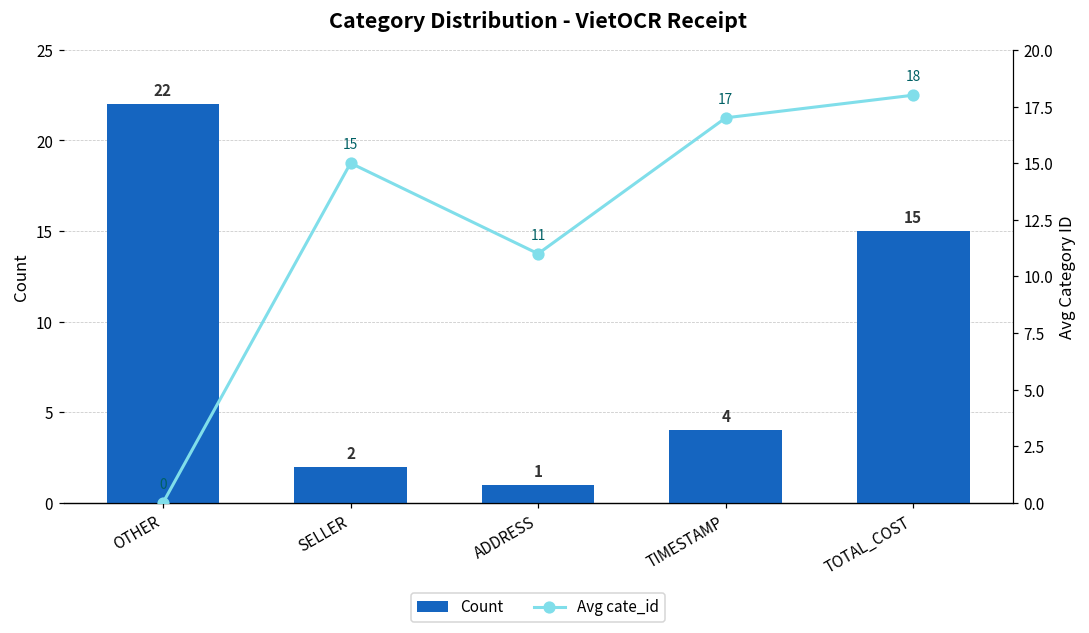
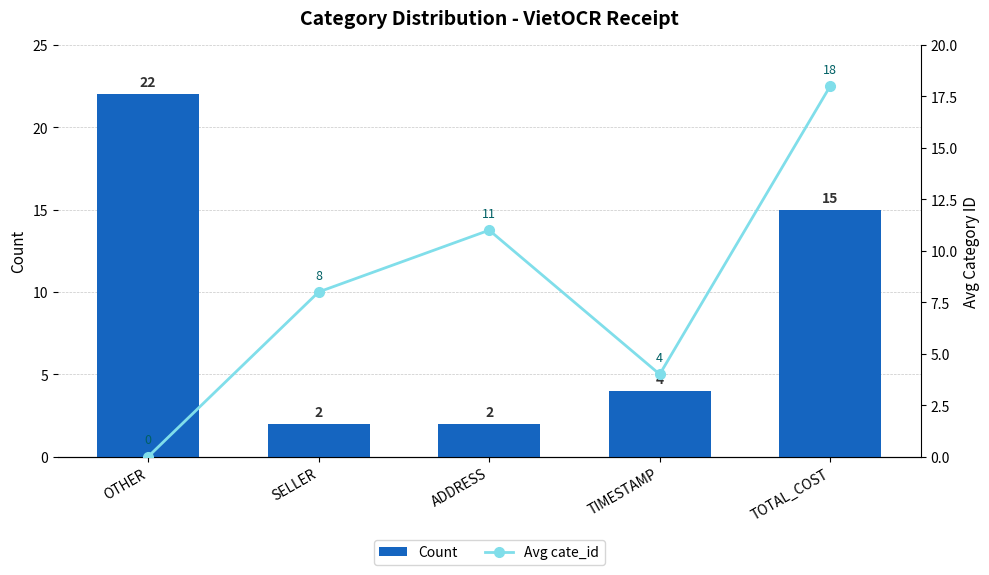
Count, ADDRESS: 1 -> 2
Avg cate_id, SELLER: 15 -> 8
Avg cate_id, TIMESTAMP: 17 -> 4
